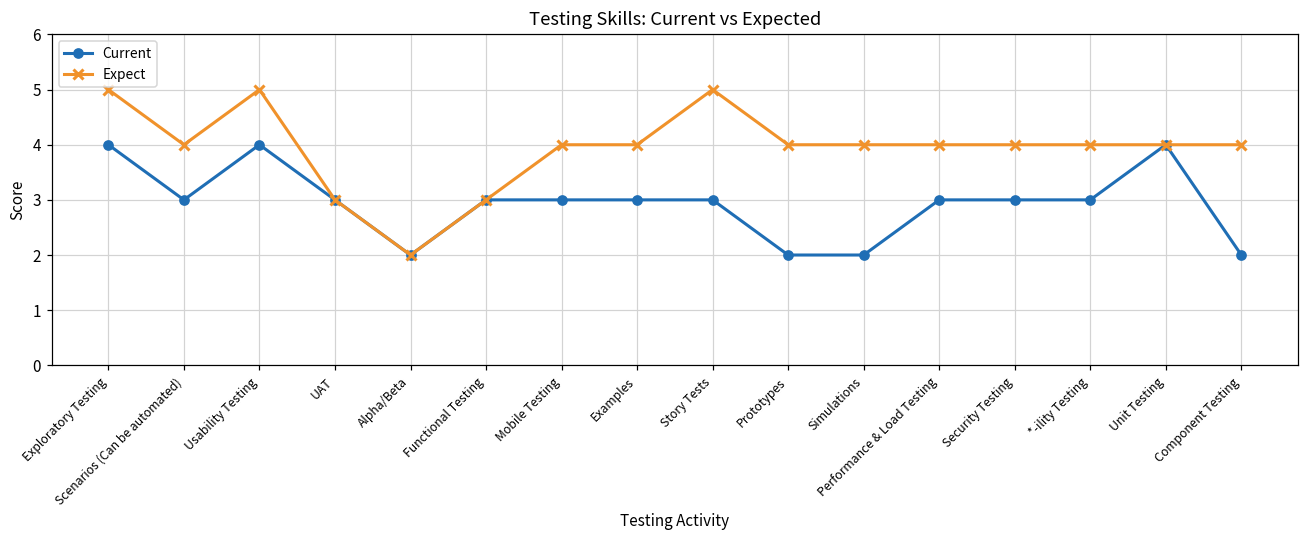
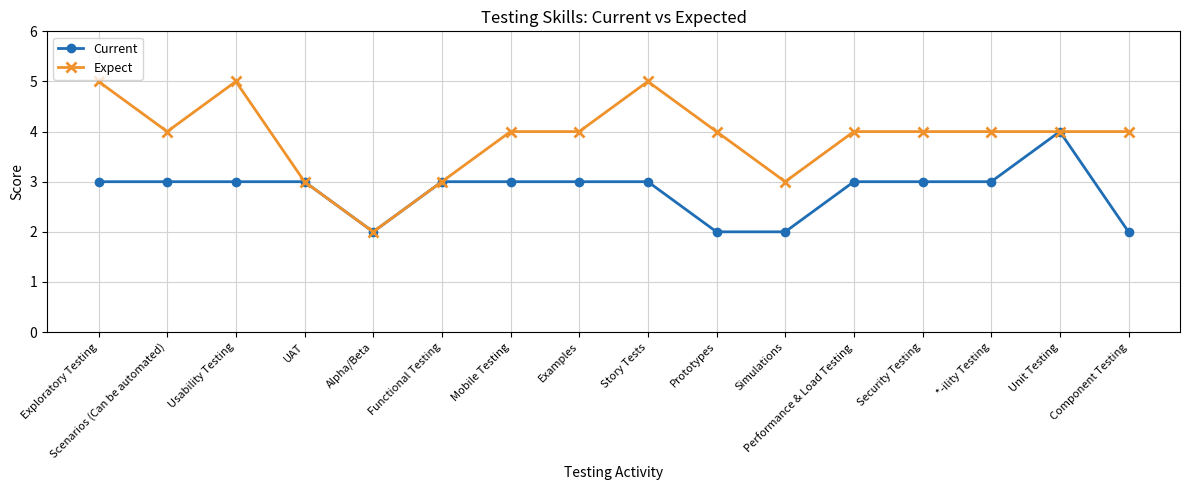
Current, Exploratory Testing: 4 -> 3
Current, Usability Testing: 4 -> 3
Expect, Simulations: 4 -> 3
